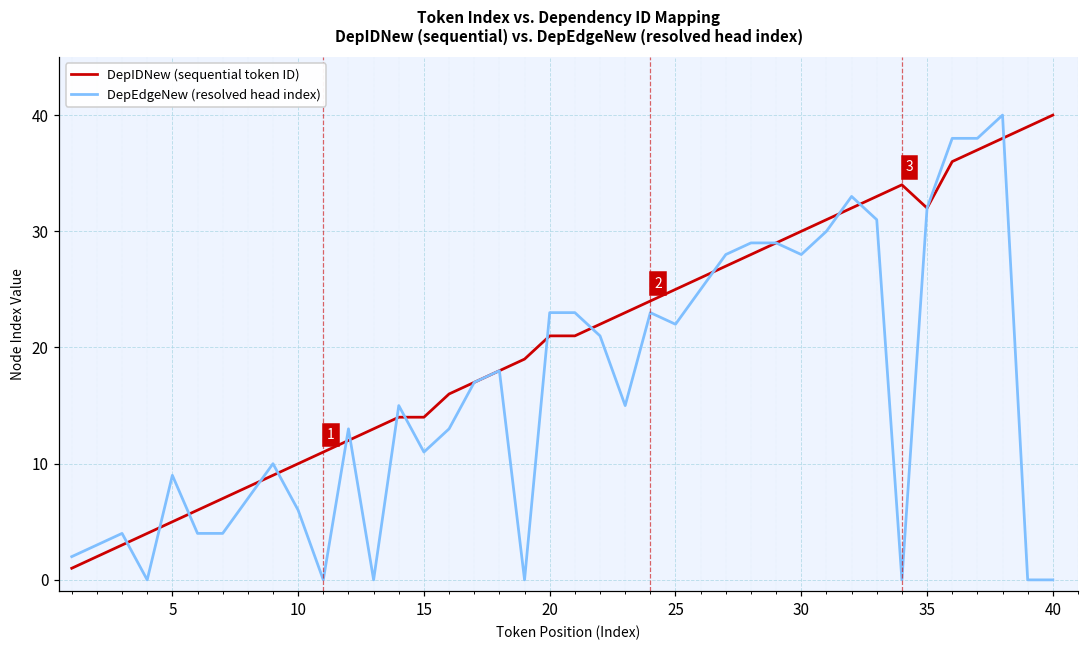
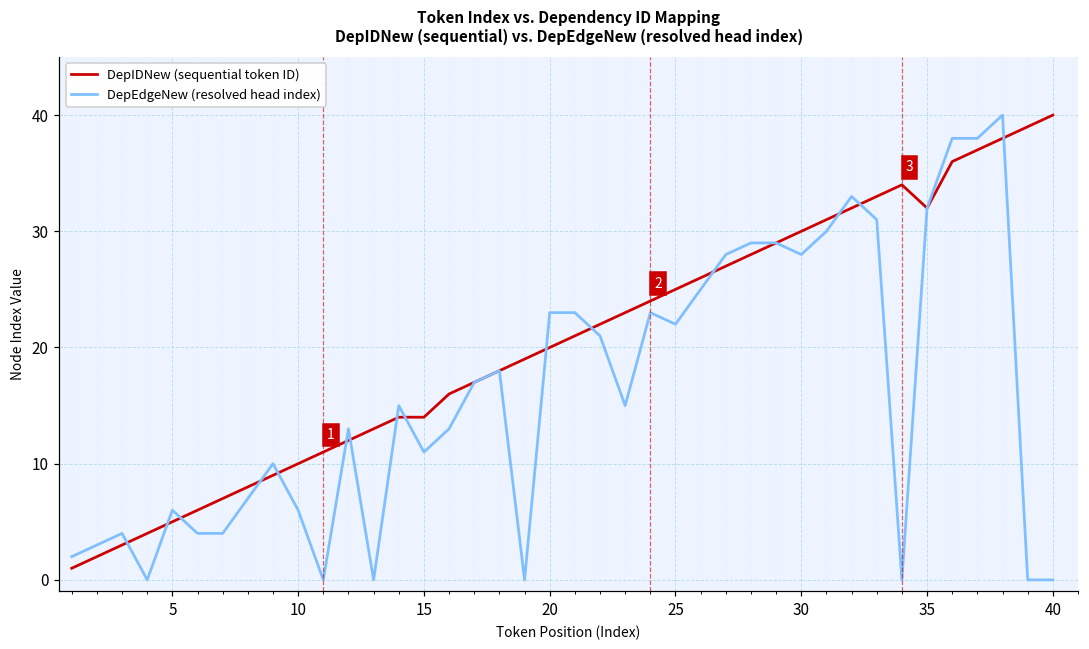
DepEdgeNew (resolved head index), 5: 9 -> 6
DepIDNew (sequential token ID), 20: 21 -> 20
